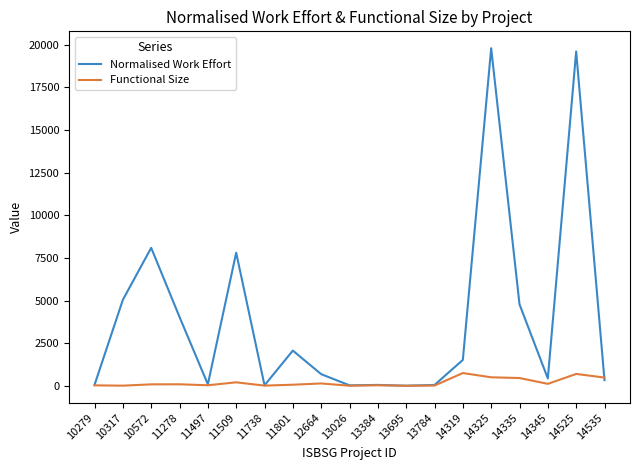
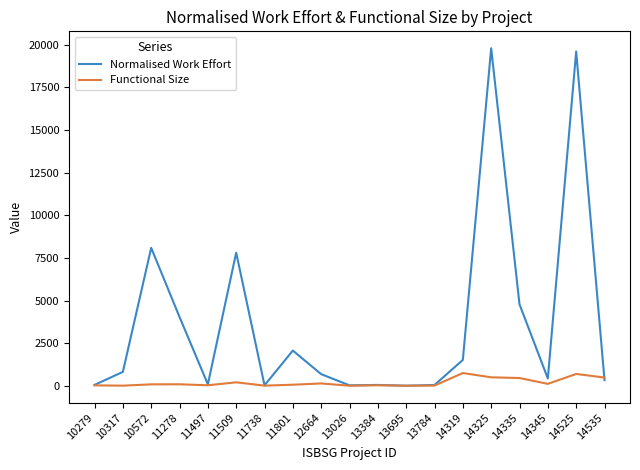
Normalised Work Effort, 10317: 5000 -> 800
